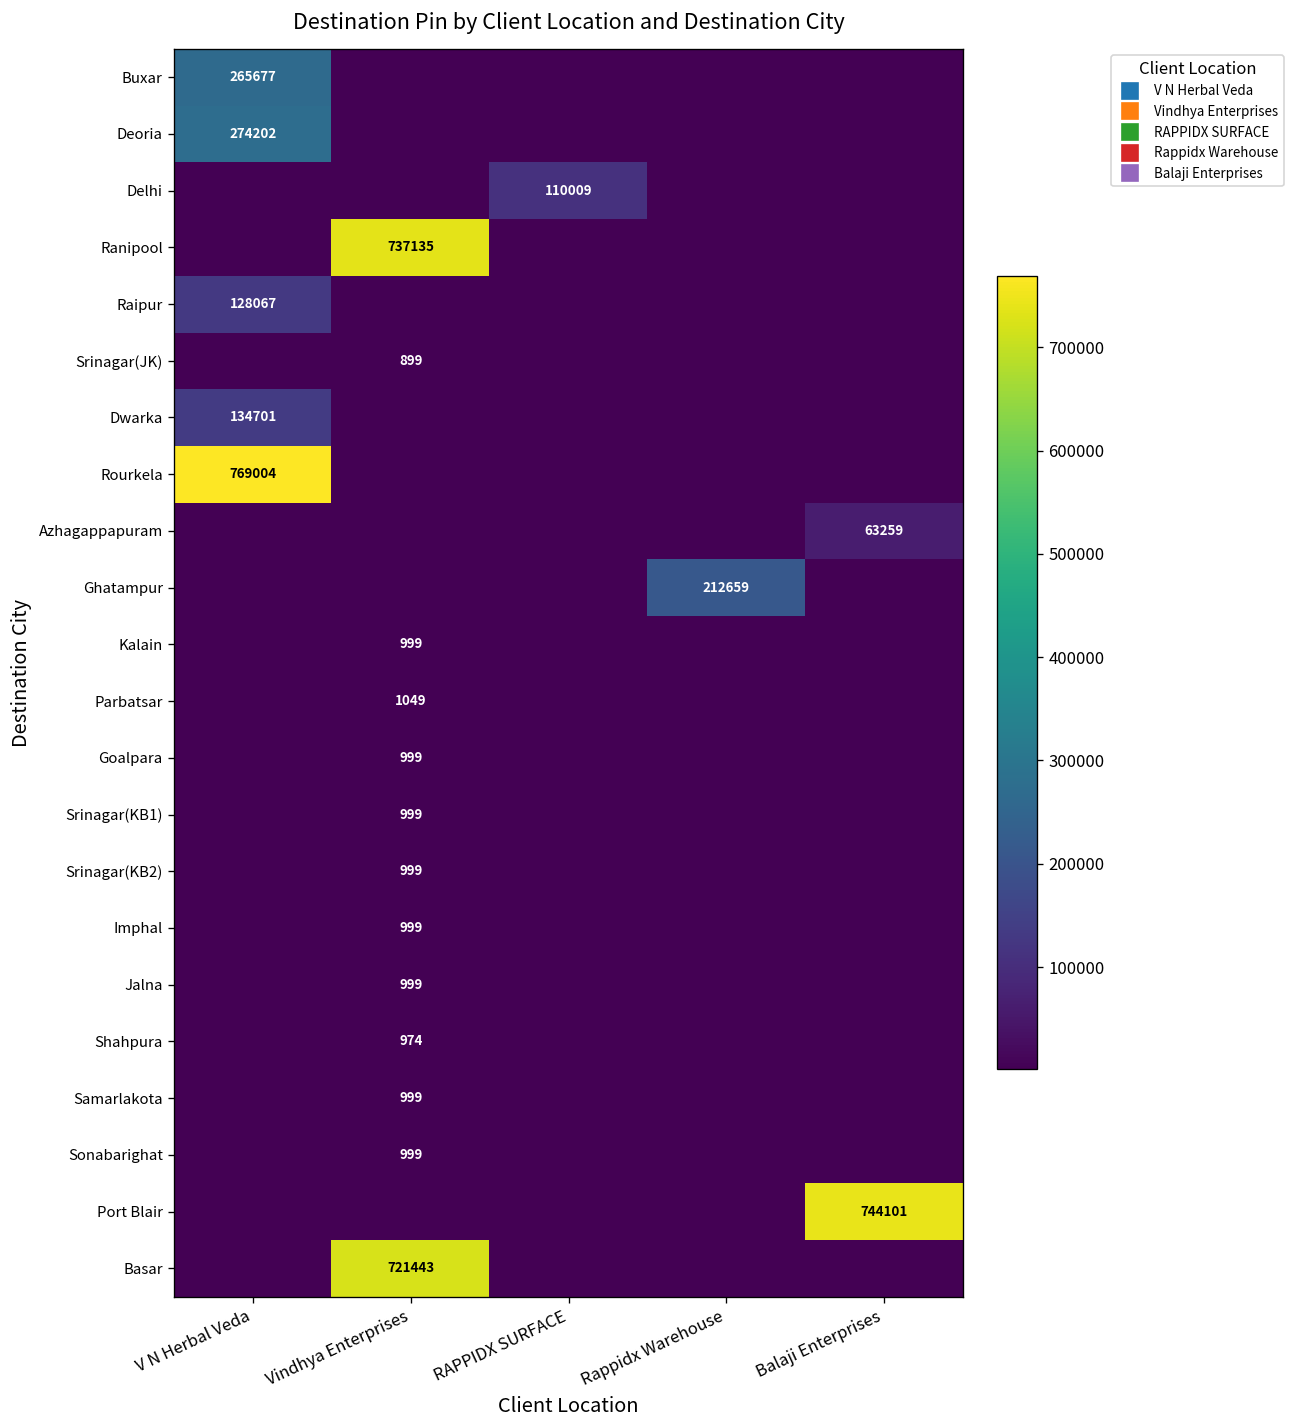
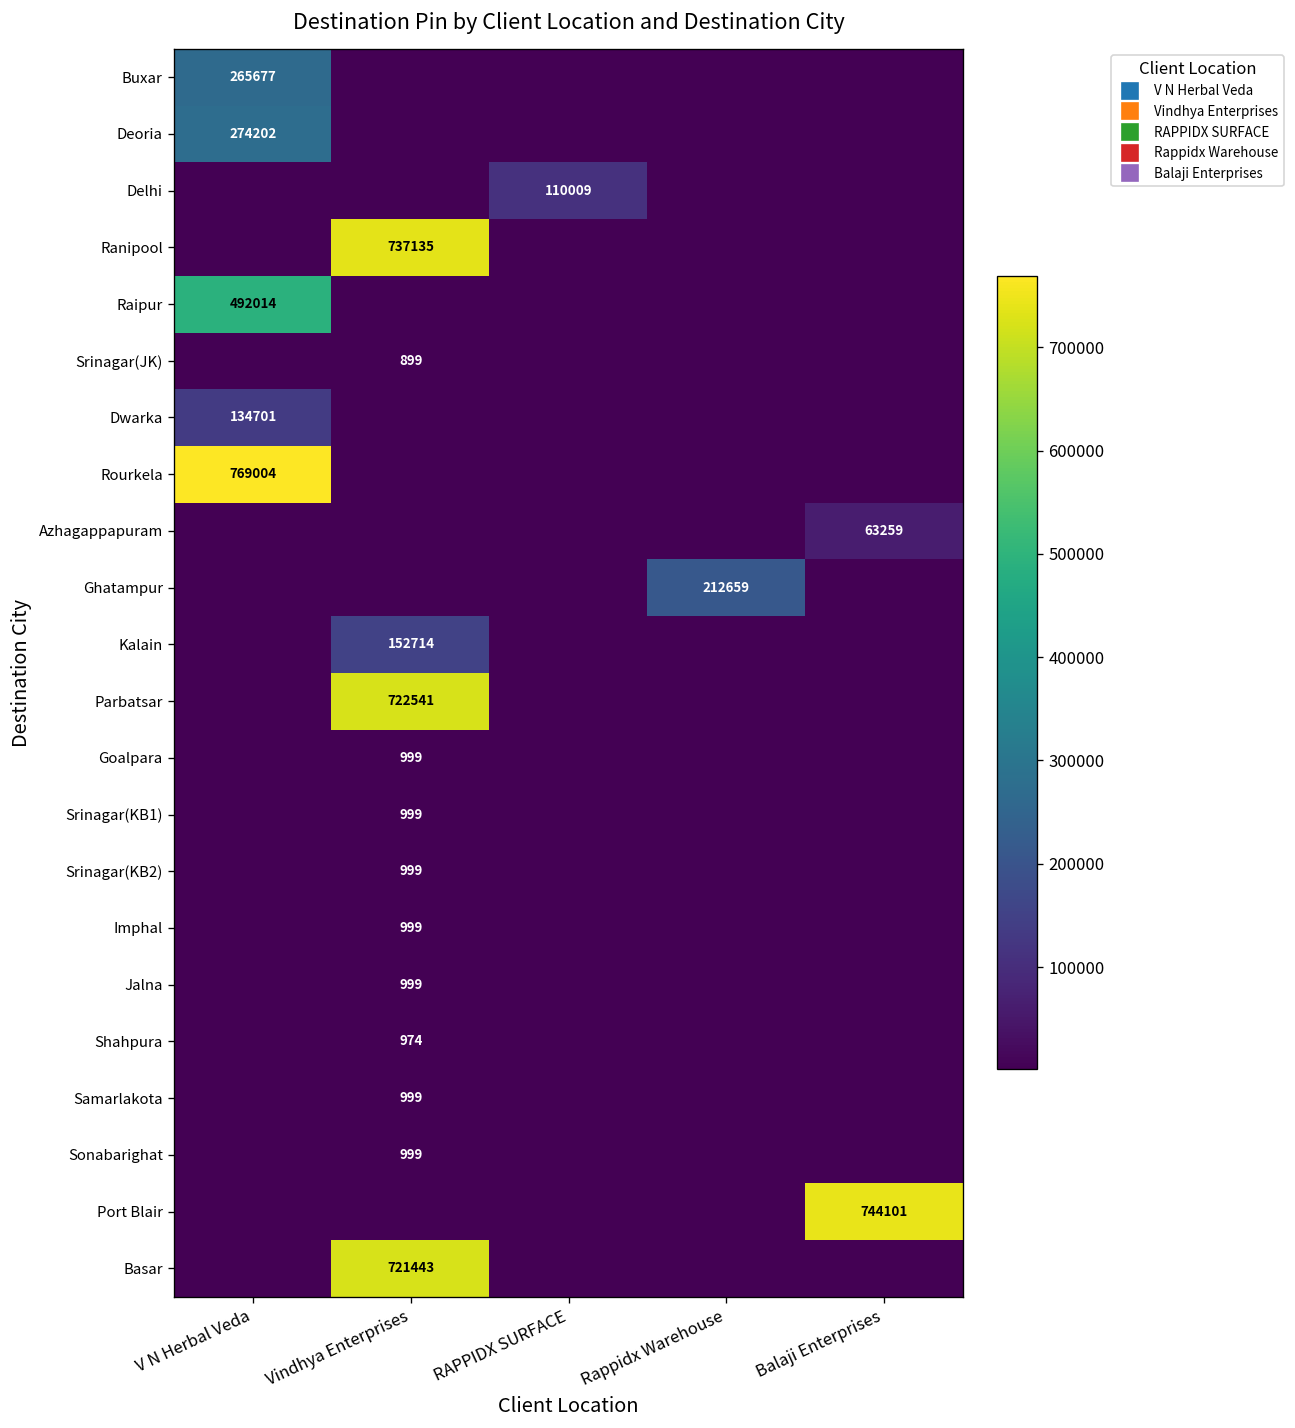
Raipur, V N Herbal Veda: 128067 -> 492014
Kalain, Vindhya Enterprises: 999 -> 152714
Parbatsar, Vindhya Enterprises: 1049 -> 722541
